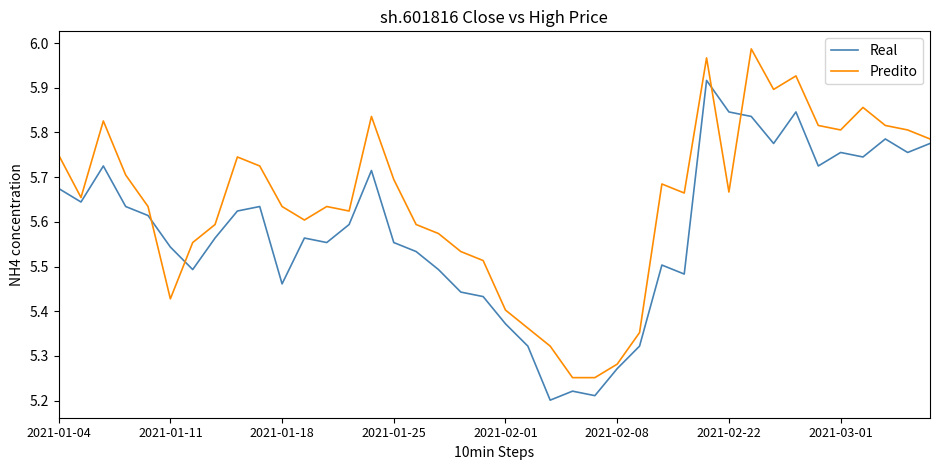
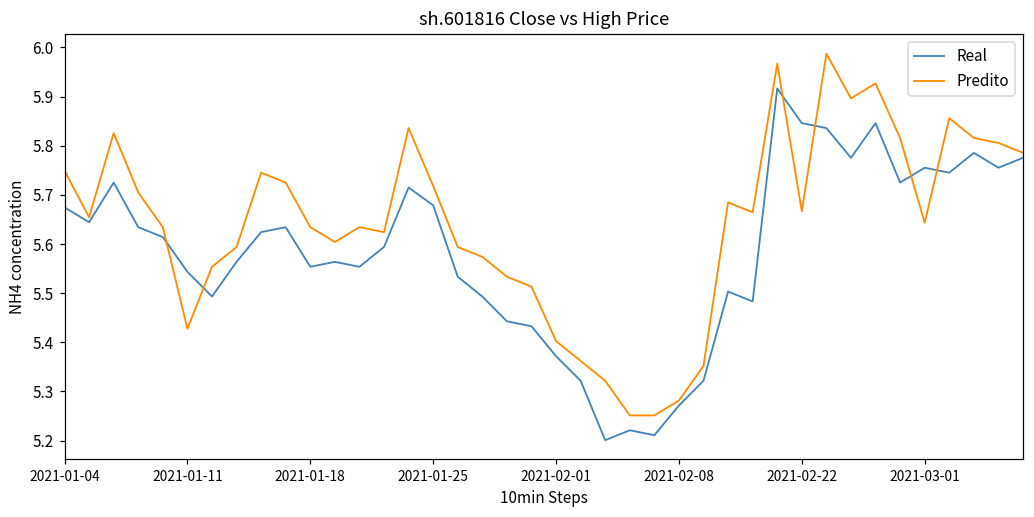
Real, 2021-01-18: 5.46 -> 5.55
Real, 2021-01-25: 5.55 -> 5.68
Predito, 2021-01-25: 5.69 -> 5.72
Predito, 2021-03-01: 5.81 -> 5.64
